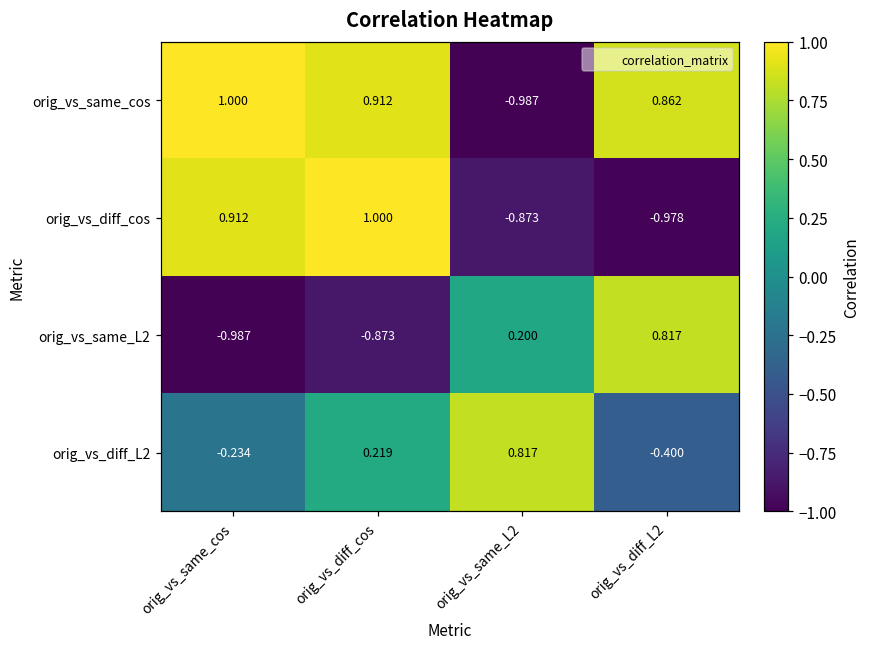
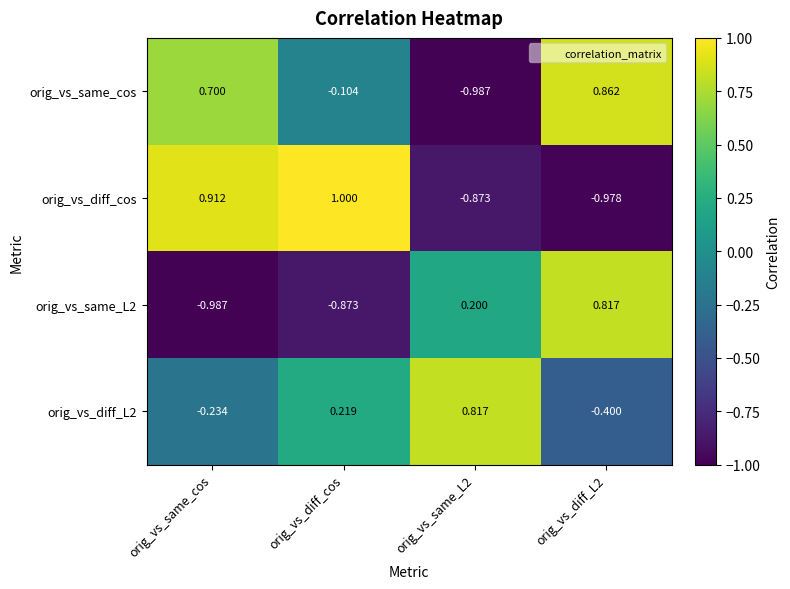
orig_vs_same_cos, orig_vs_same_cos: 1.000 -> 0.700
orig_vs_same_cos, orig_vs_diff_cos: 0.912 -> -0.104
